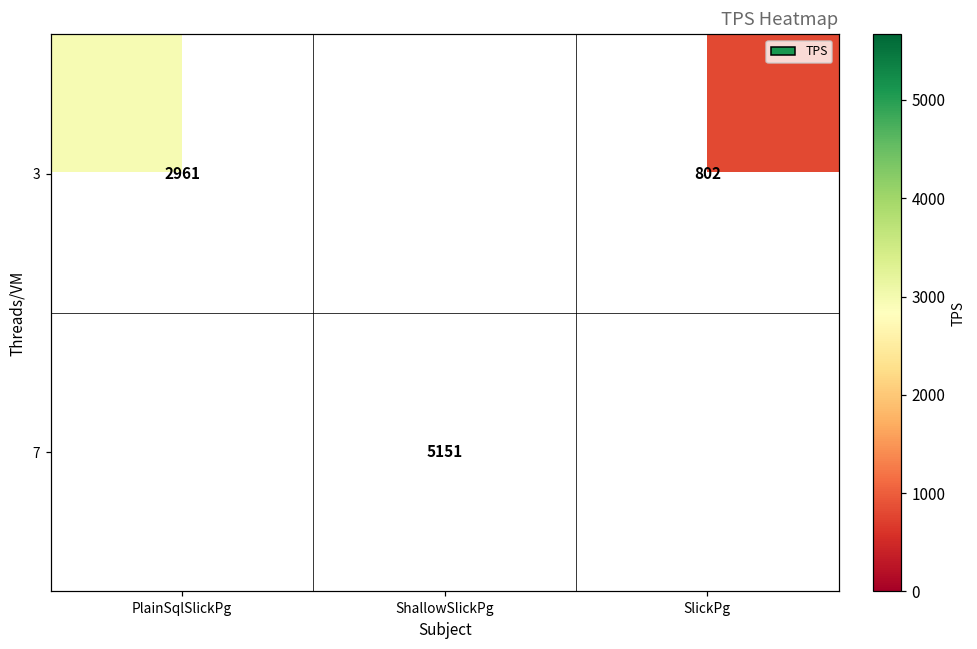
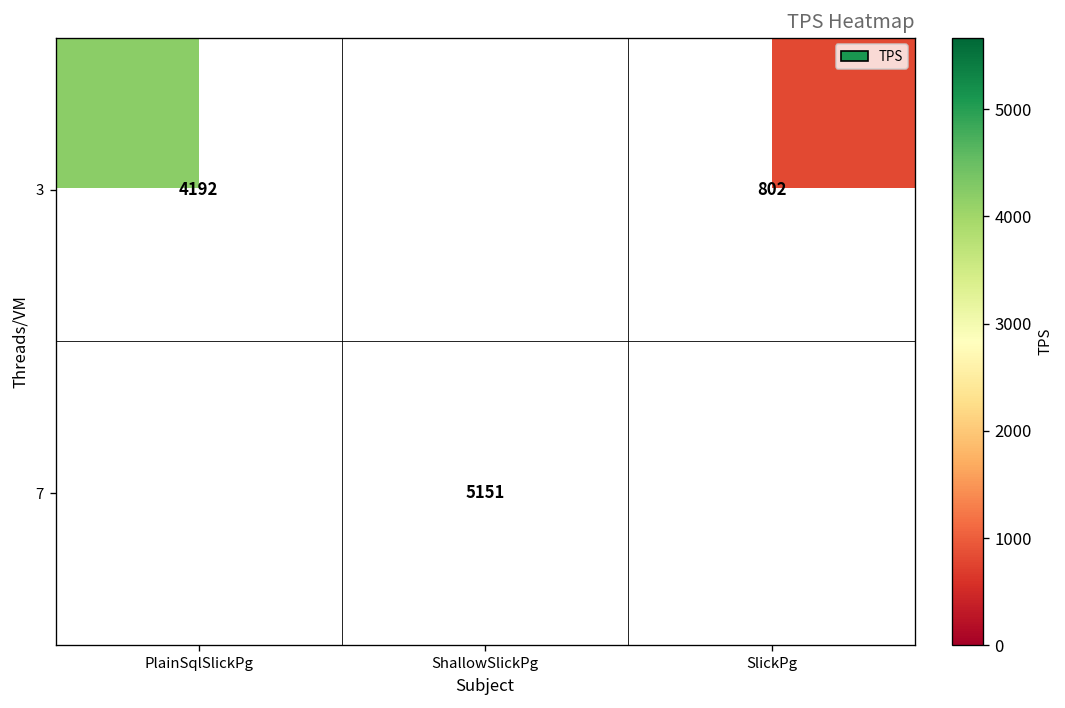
3, PlainSqlSlickPg: 2961 -> 4192
